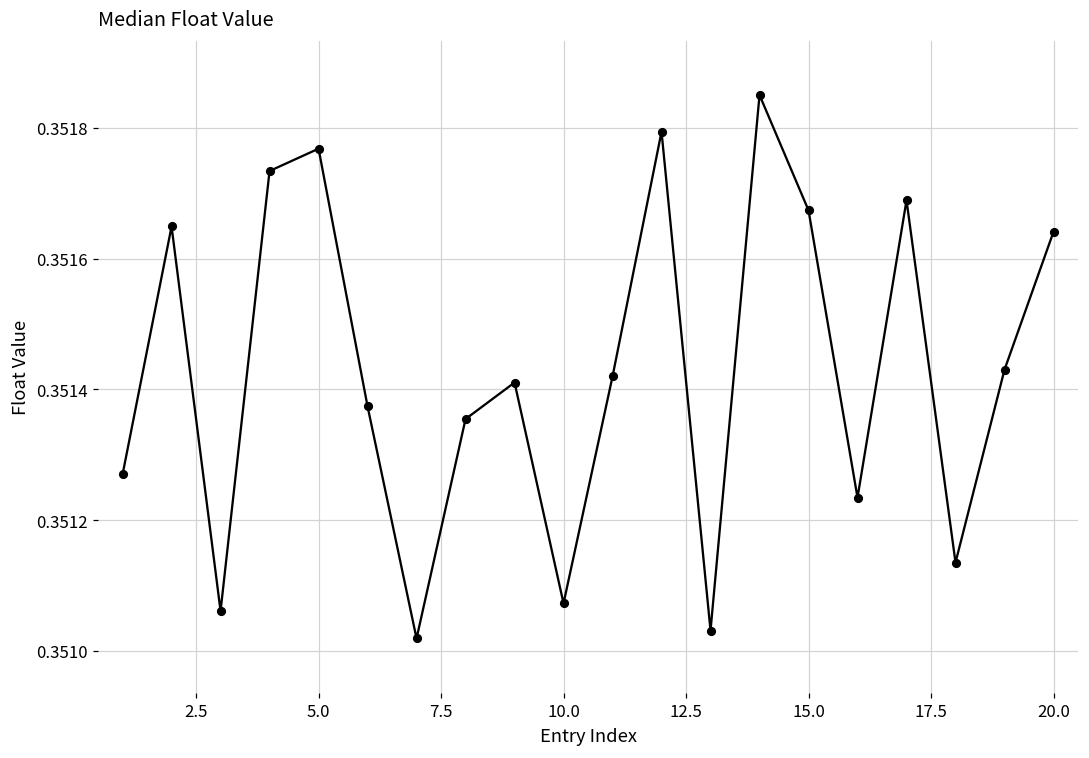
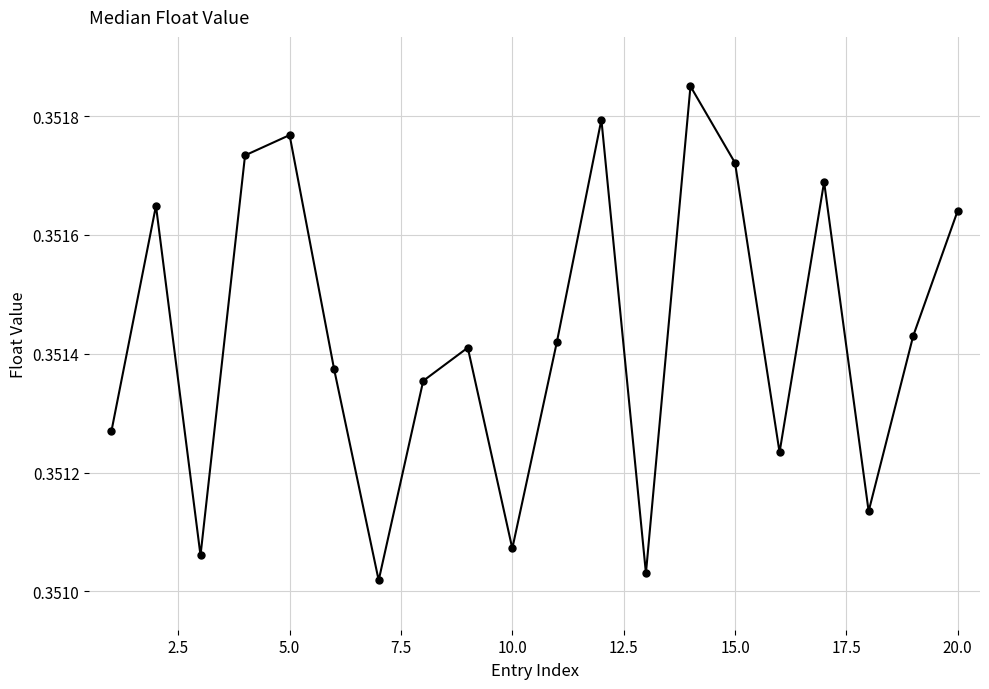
15.0: 0.35167 -> 0.35172
